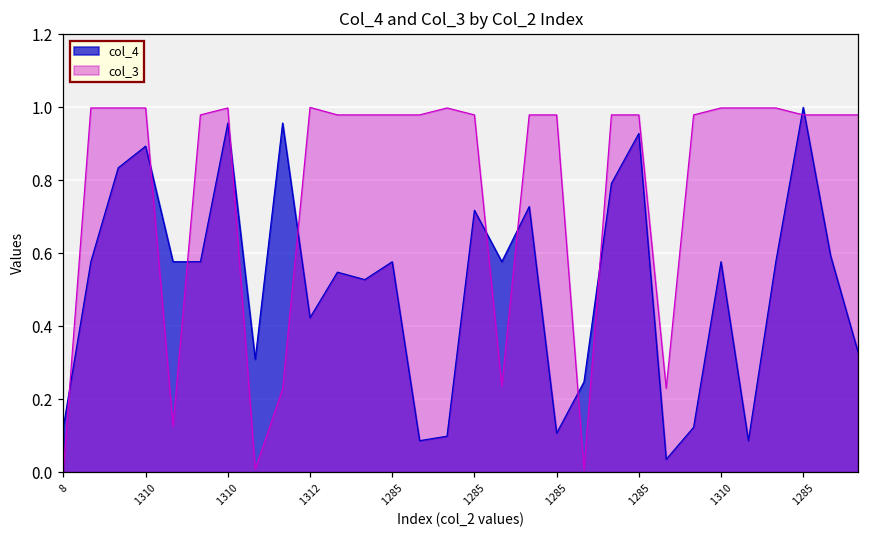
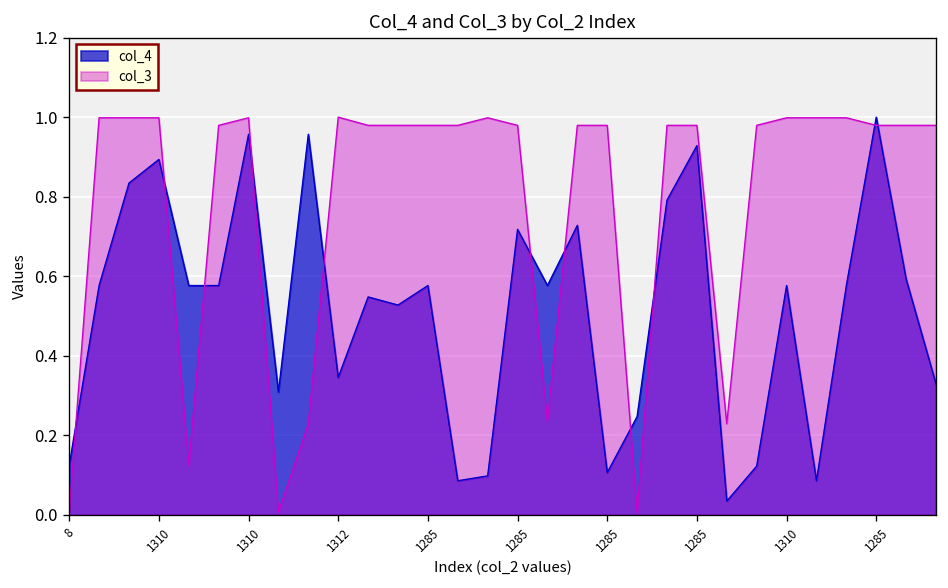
col_4, 1312: 0.42 -> 0.35
